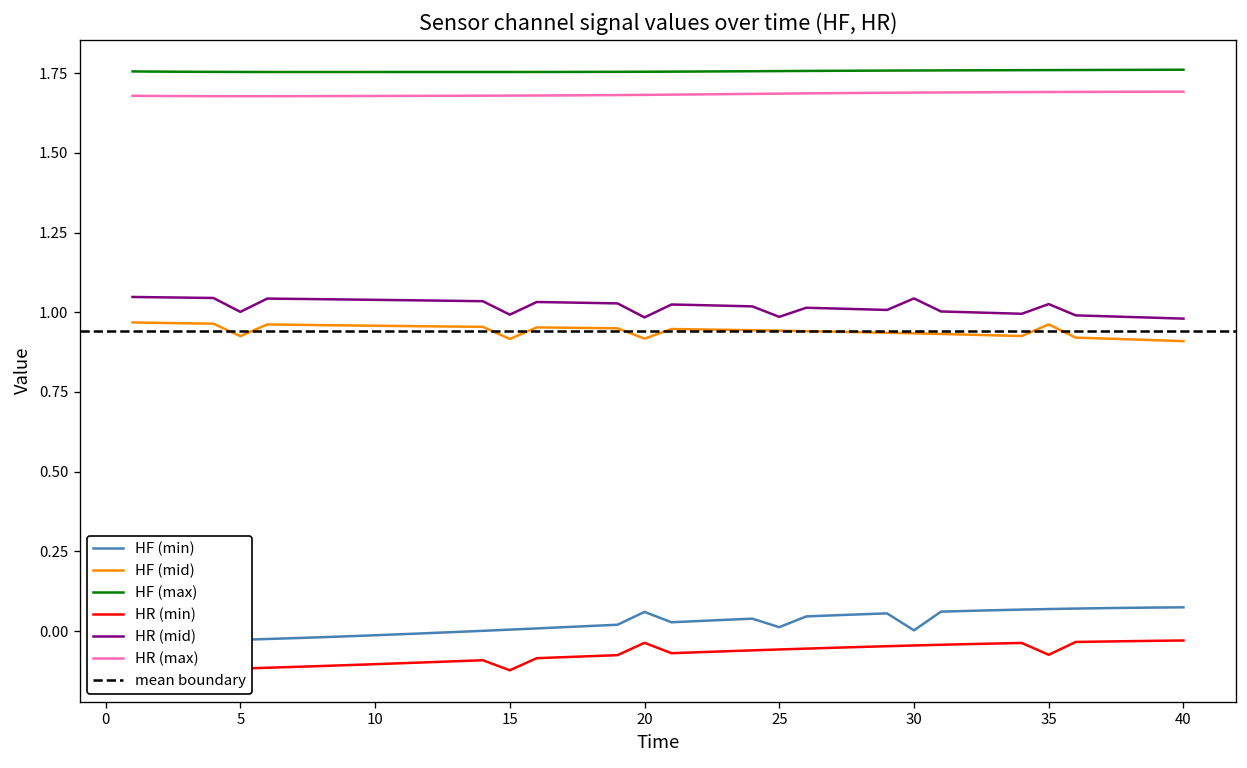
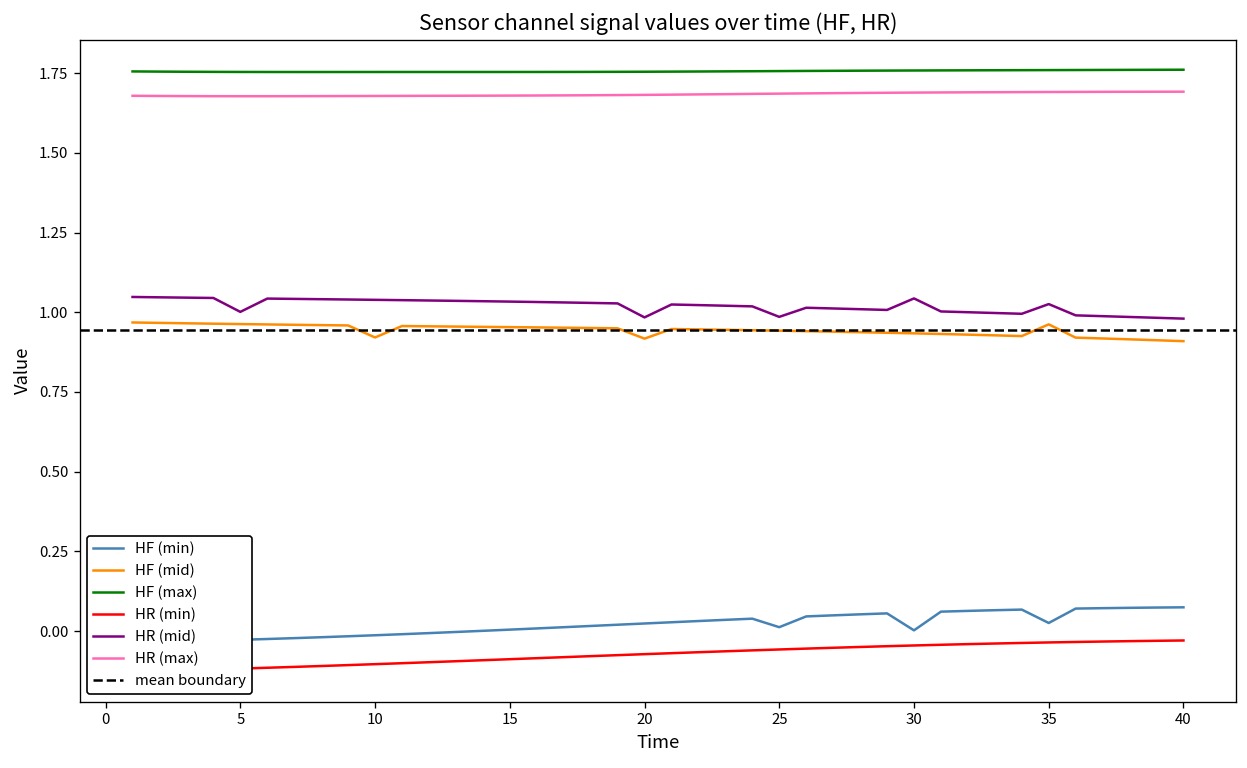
HF (mid), 5: 0.92 -> 0.96
HF (mid), 10: 0.96 -> 0.92
HF (mid), 15: 0.92 -> 0.95
HR (min), 15: -0.12 -> -0.09
HR (mid), 15: 0.99 -> 1.03
HF (min), 20: 0.06 -> 0.02
HR (min), 20: -0.04 -> -0.07
HF (min), 35: 0.07 -> 0.03
HR (min), 35: -0.07 -> -0.04
